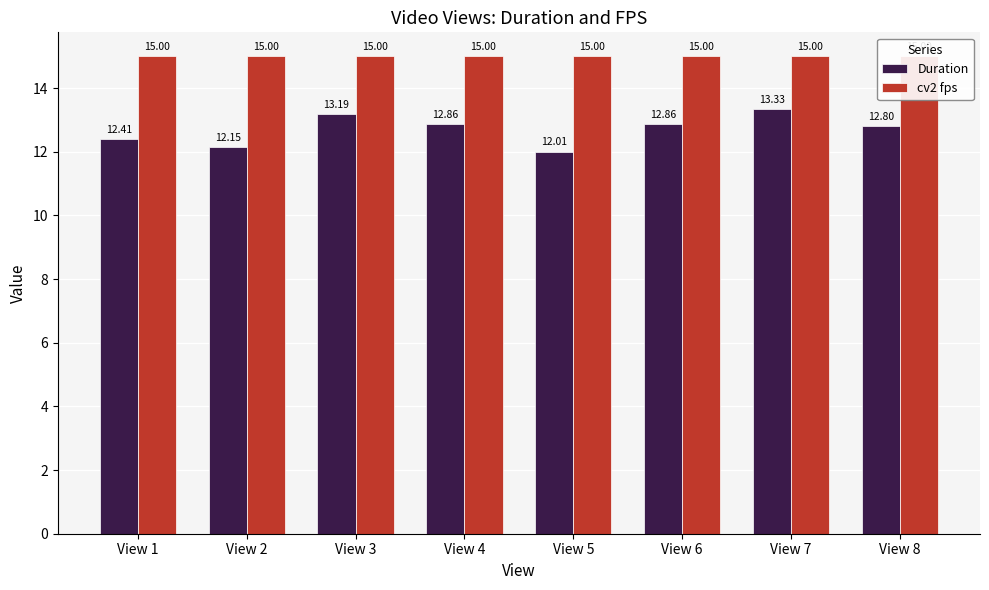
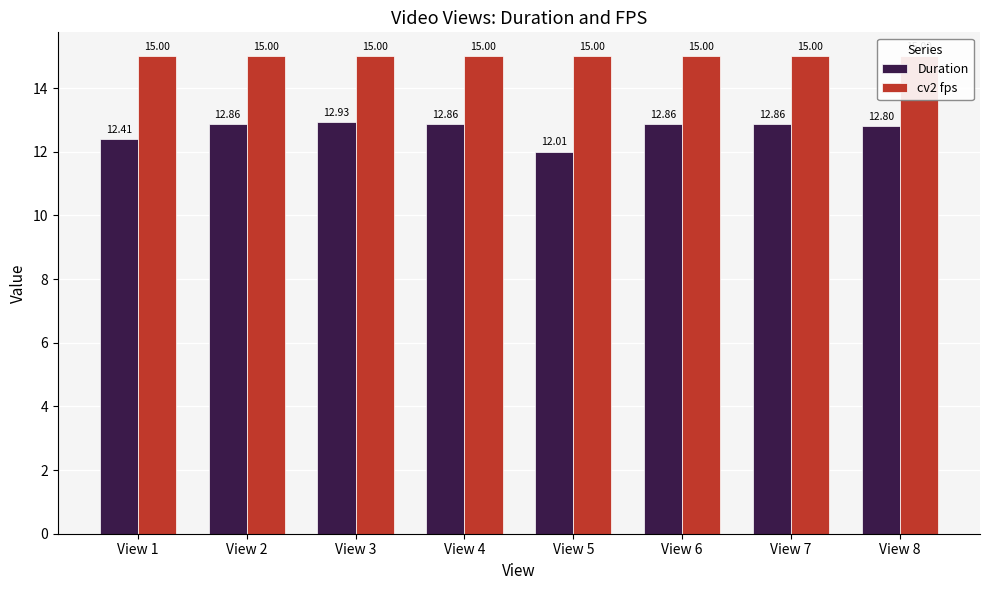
Duration, View 2: 12.15 -> 12.86
Duration, View 3: 13.19 -> 12.93
Duration, View 7: 13.33 -> 12.86
